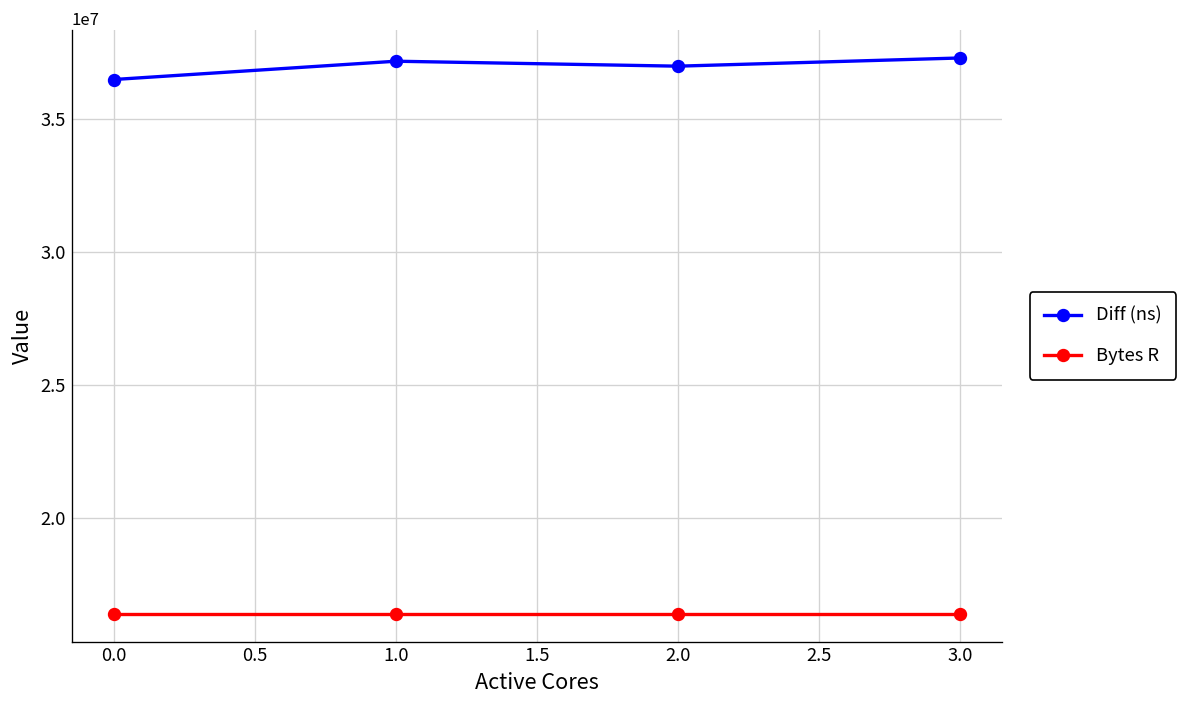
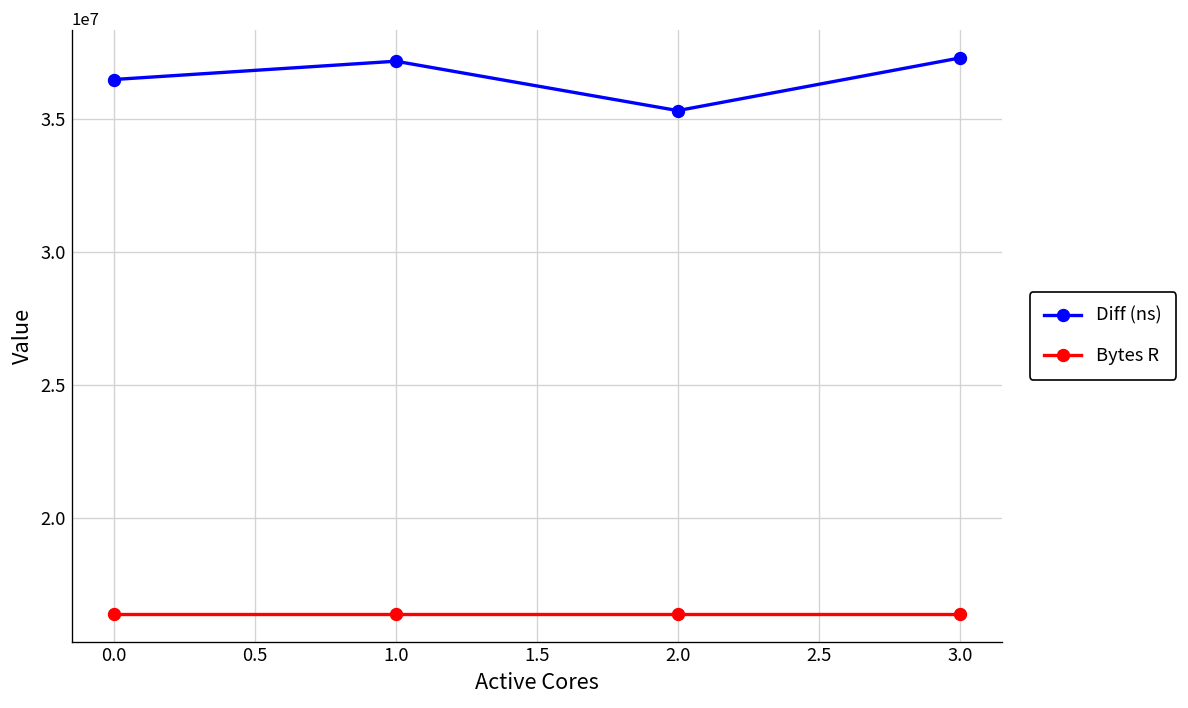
Diff (ns), 2.0: 37000000 -> 35300000
